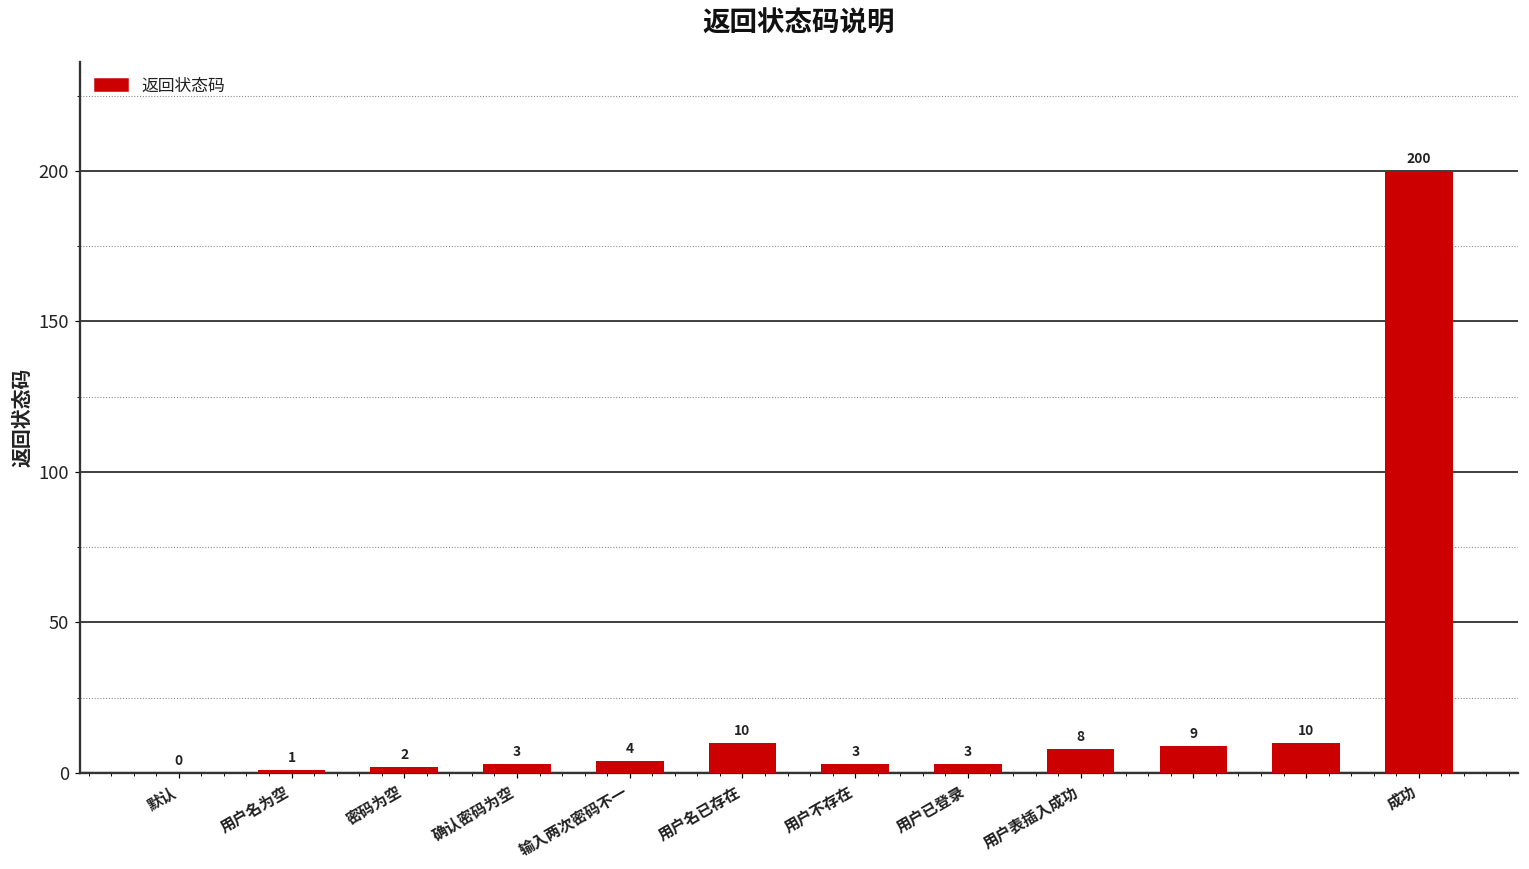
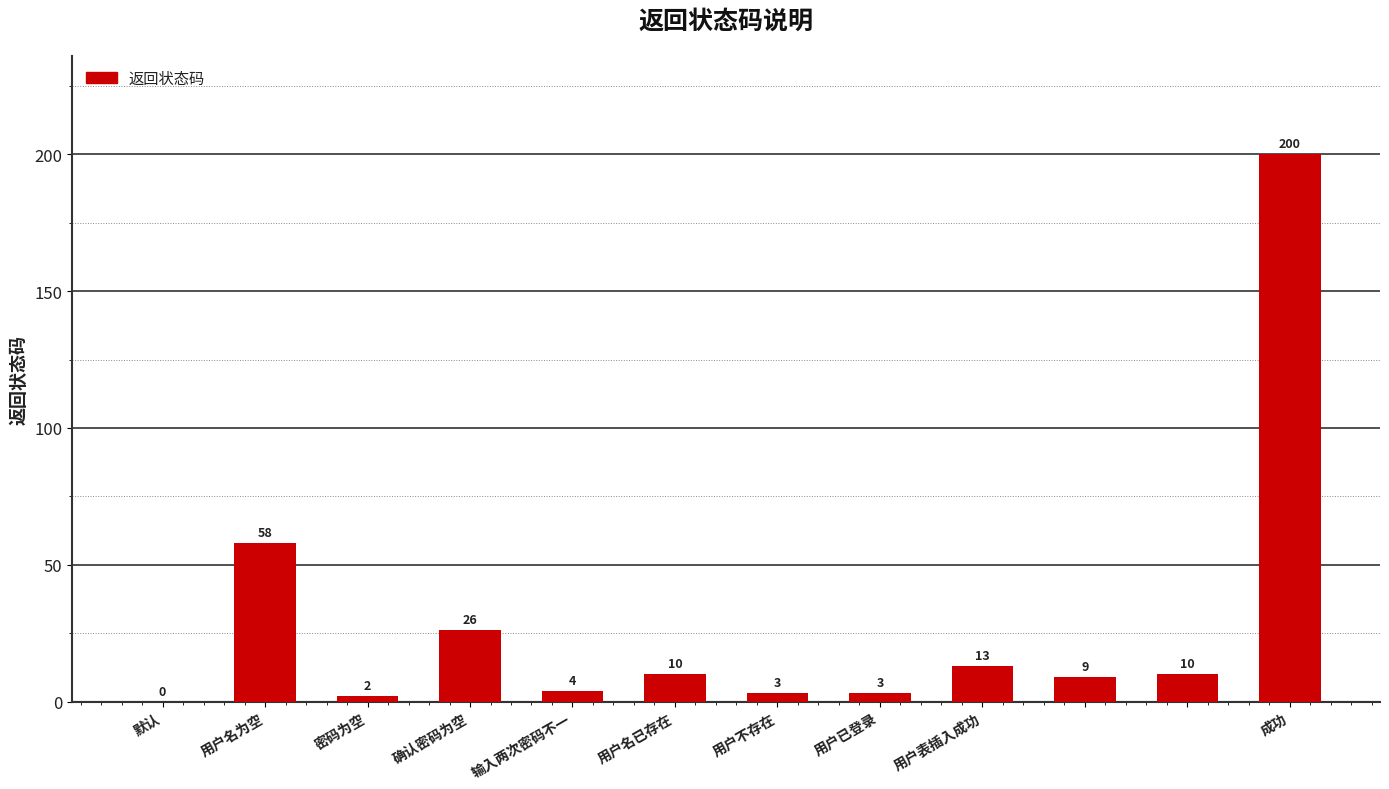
用户名为空: 1 -> 58
确认密码为空: 3 -> 26
用户表插入成功: 8 -> 13
